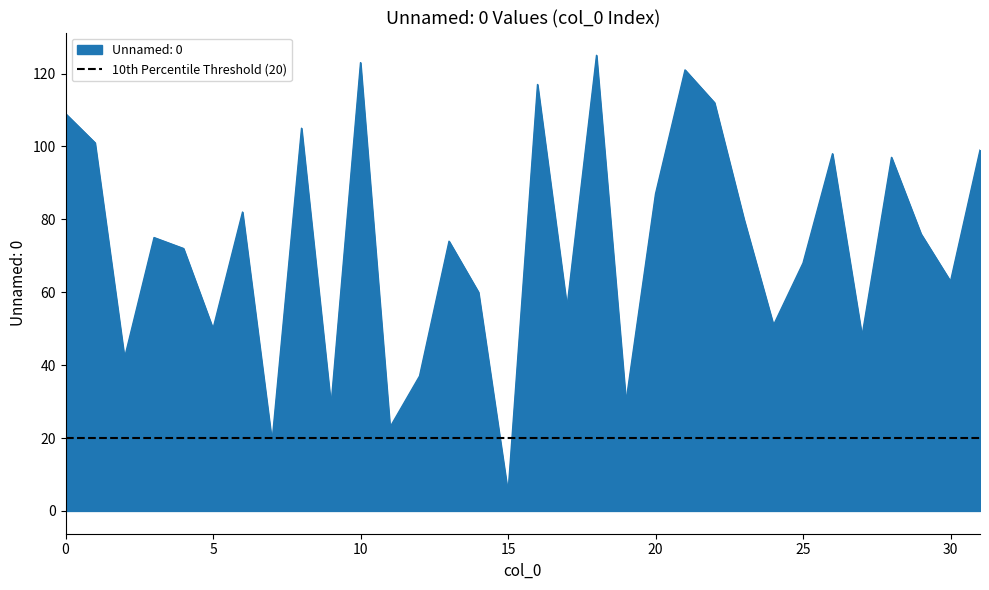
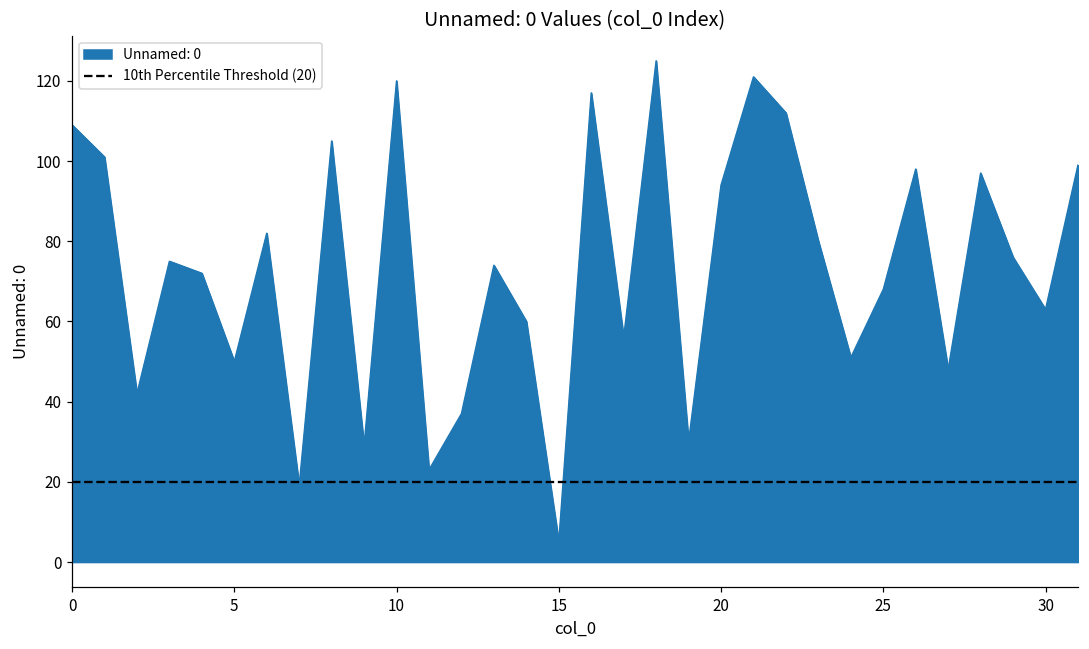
10: 123 -> 120
20: 87 -> 94
